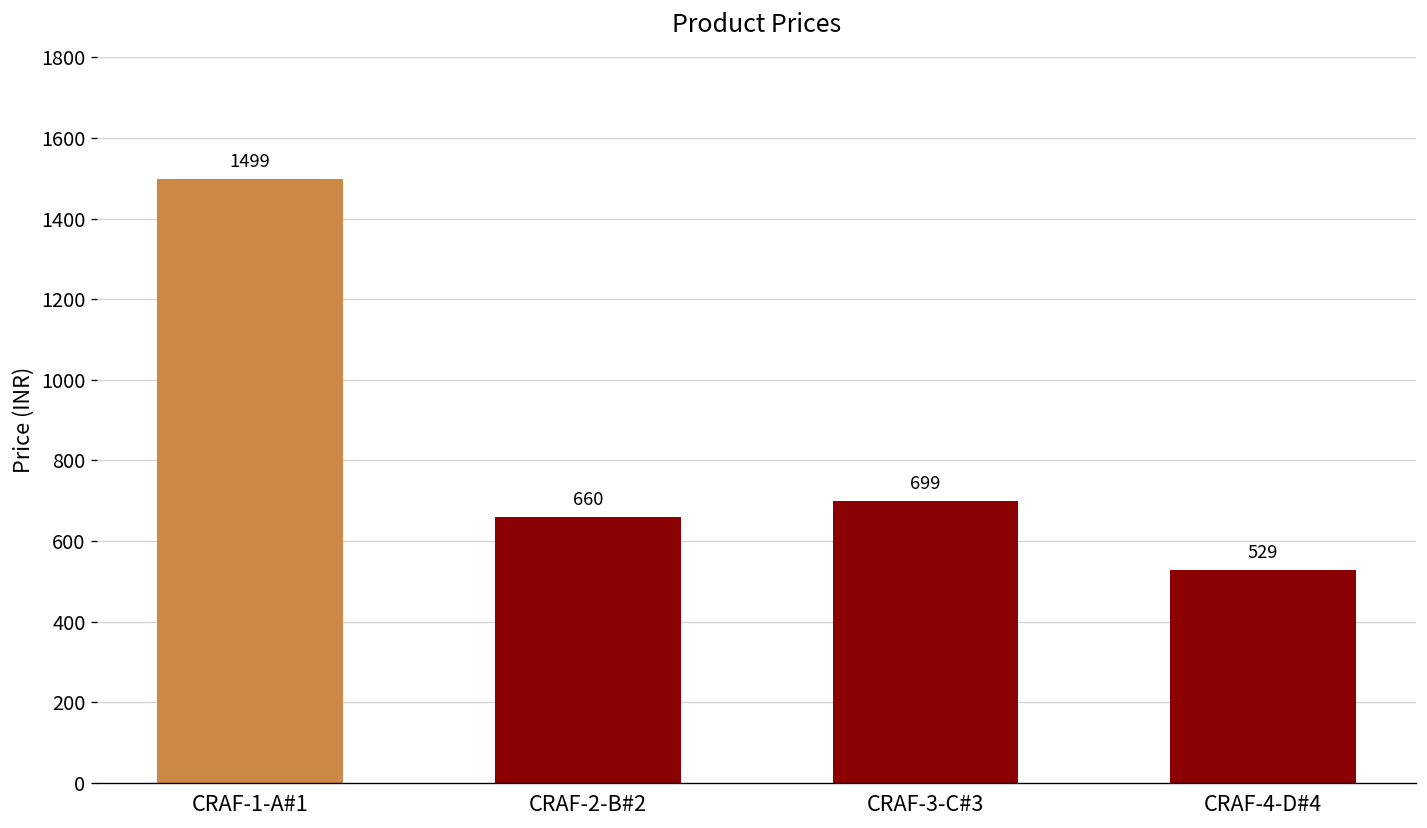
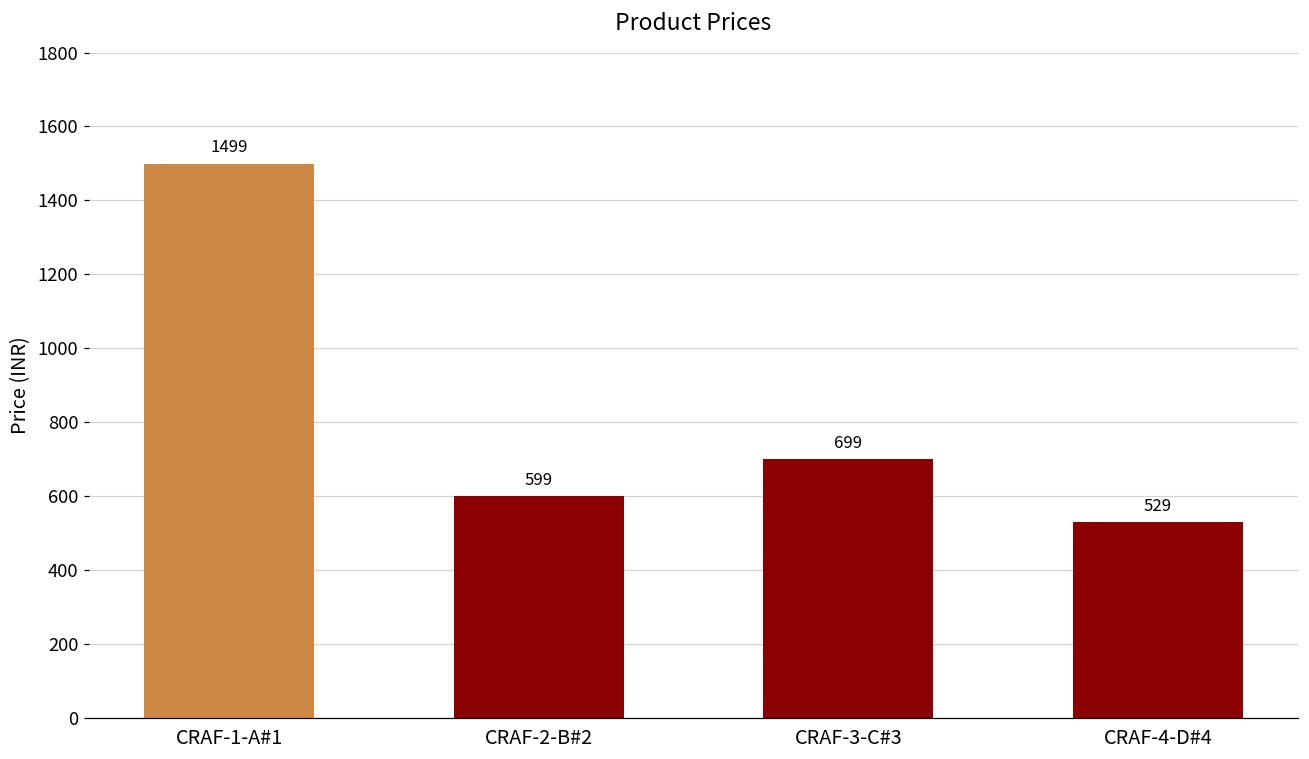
CRAF-2-B#2: 660 -> 599
